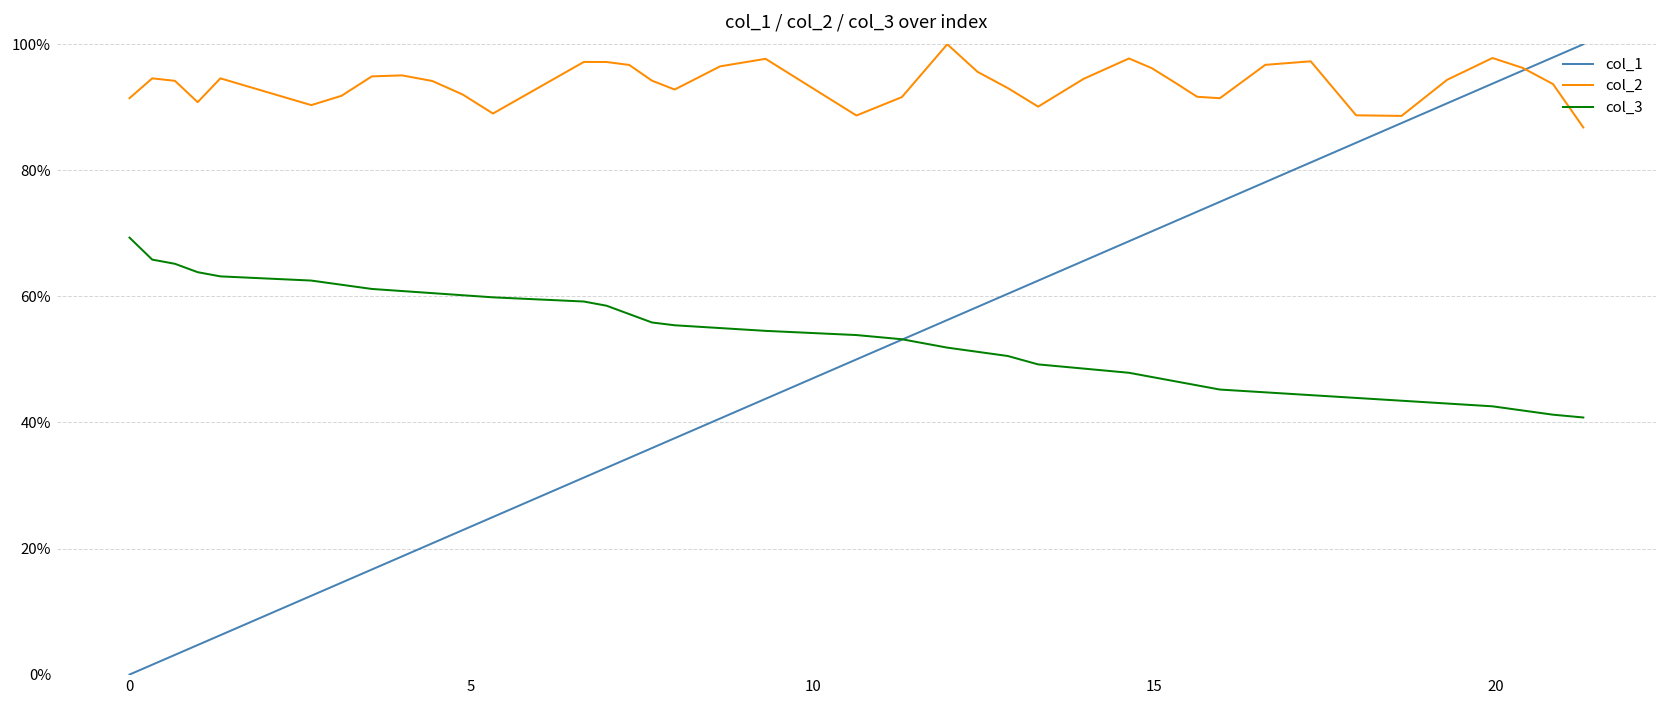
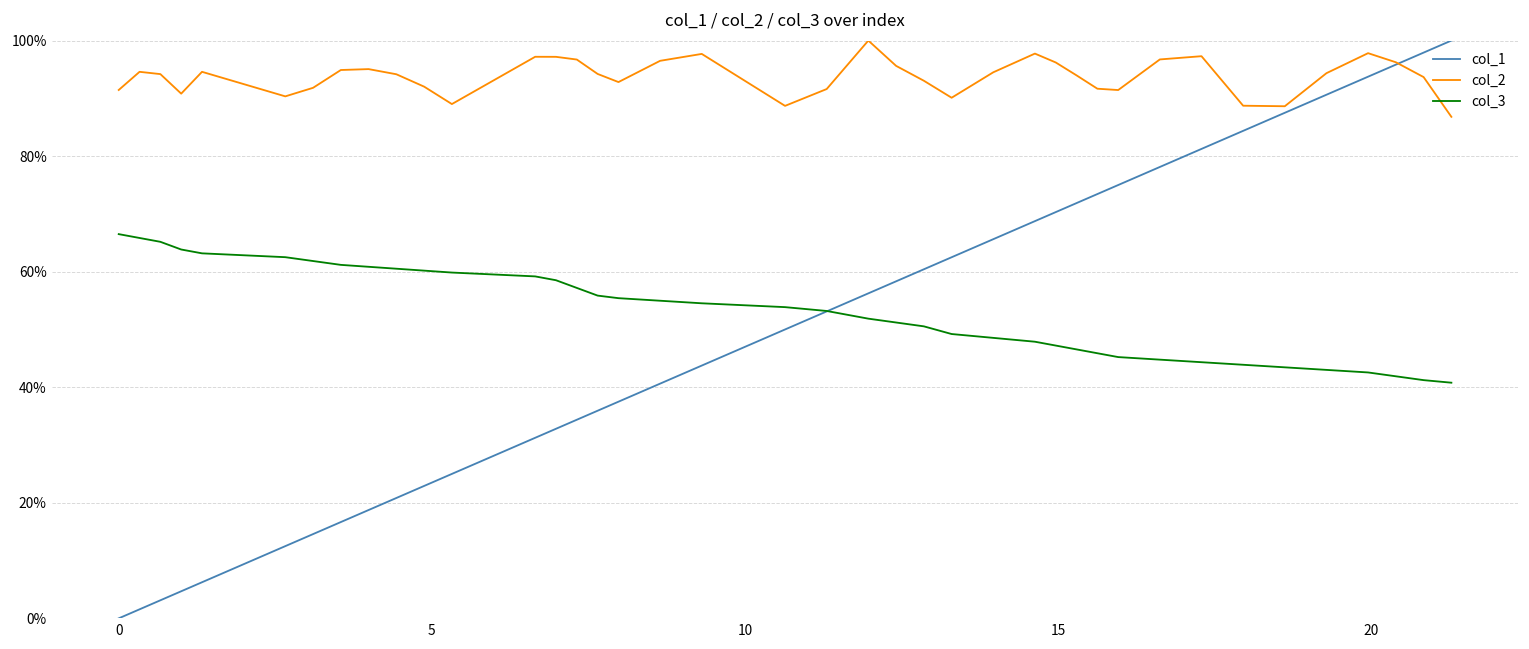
col_3, 0: 69% -> 66%
